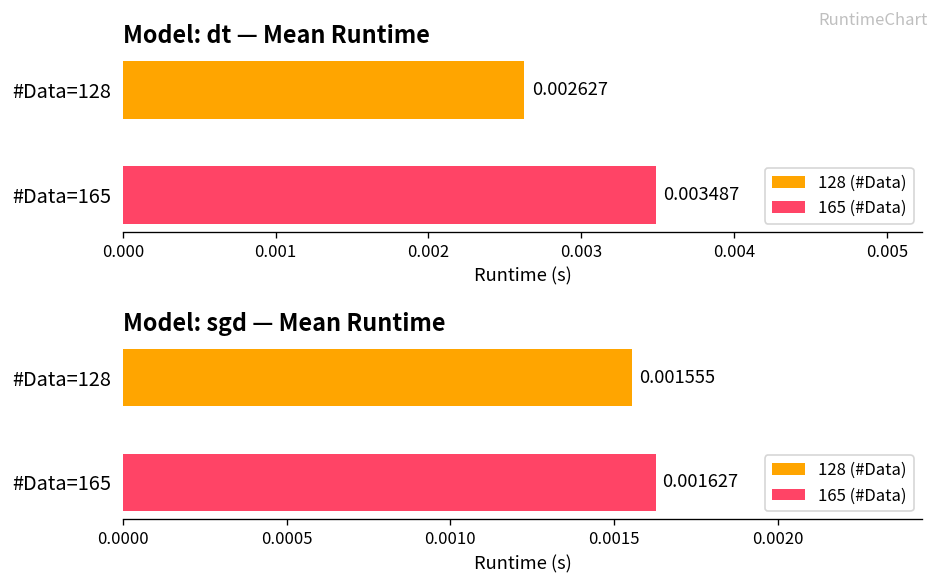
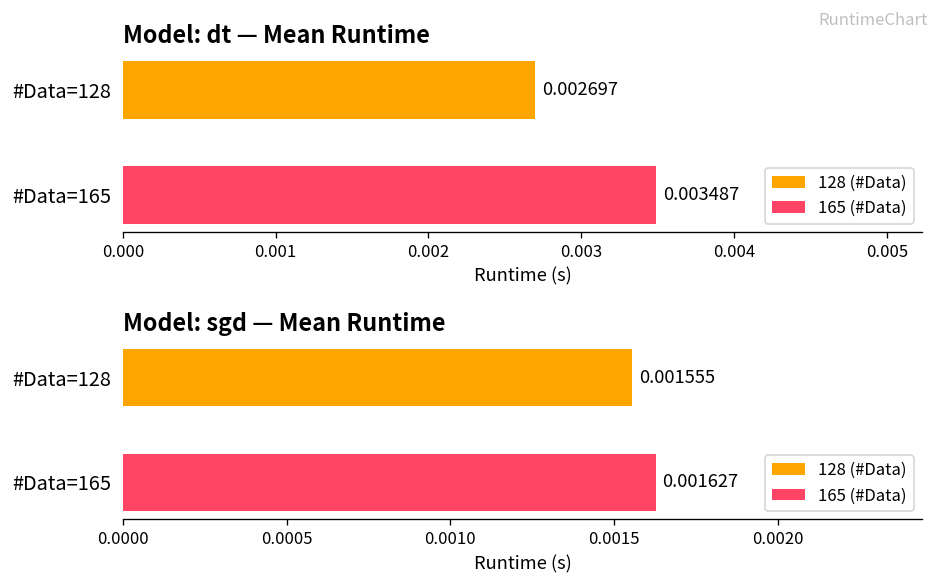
Model: dt — Mean Runtime, #Data=128: 0.002627 -> 0.002697
